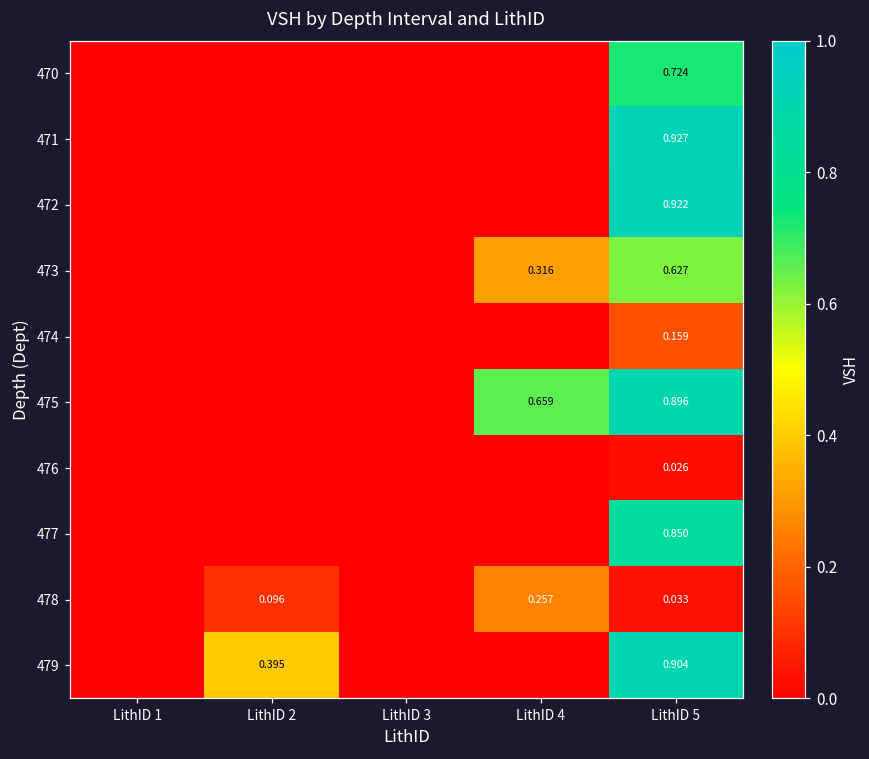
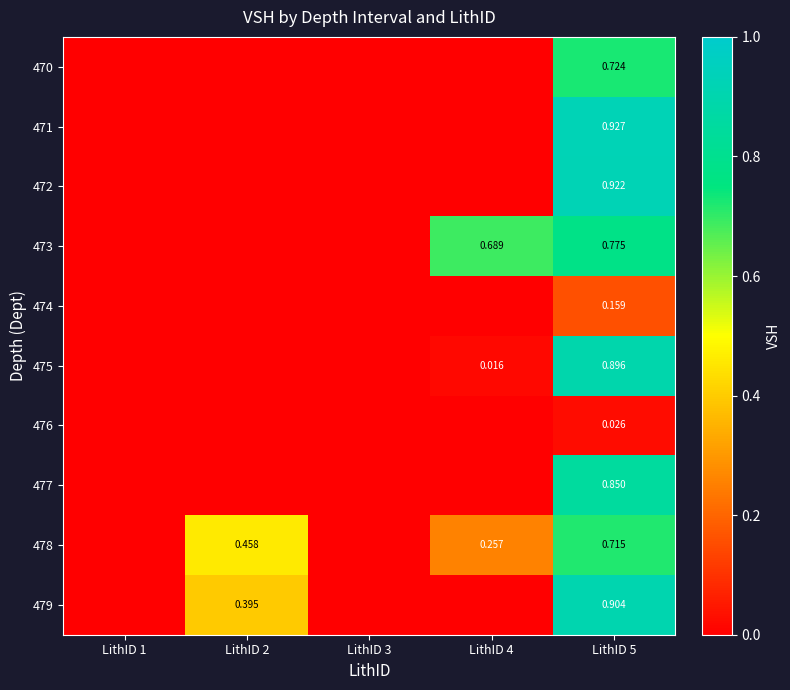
473, LithID 4: 0.316 -> 0.689
473, LithID 5: 0.627 -> 0.775
475, LithID 4: 0.659 -> 0.016
478, LithID 2: 0.096 -> 0.458
478, LithID 5: 0.033 -> 0.715
